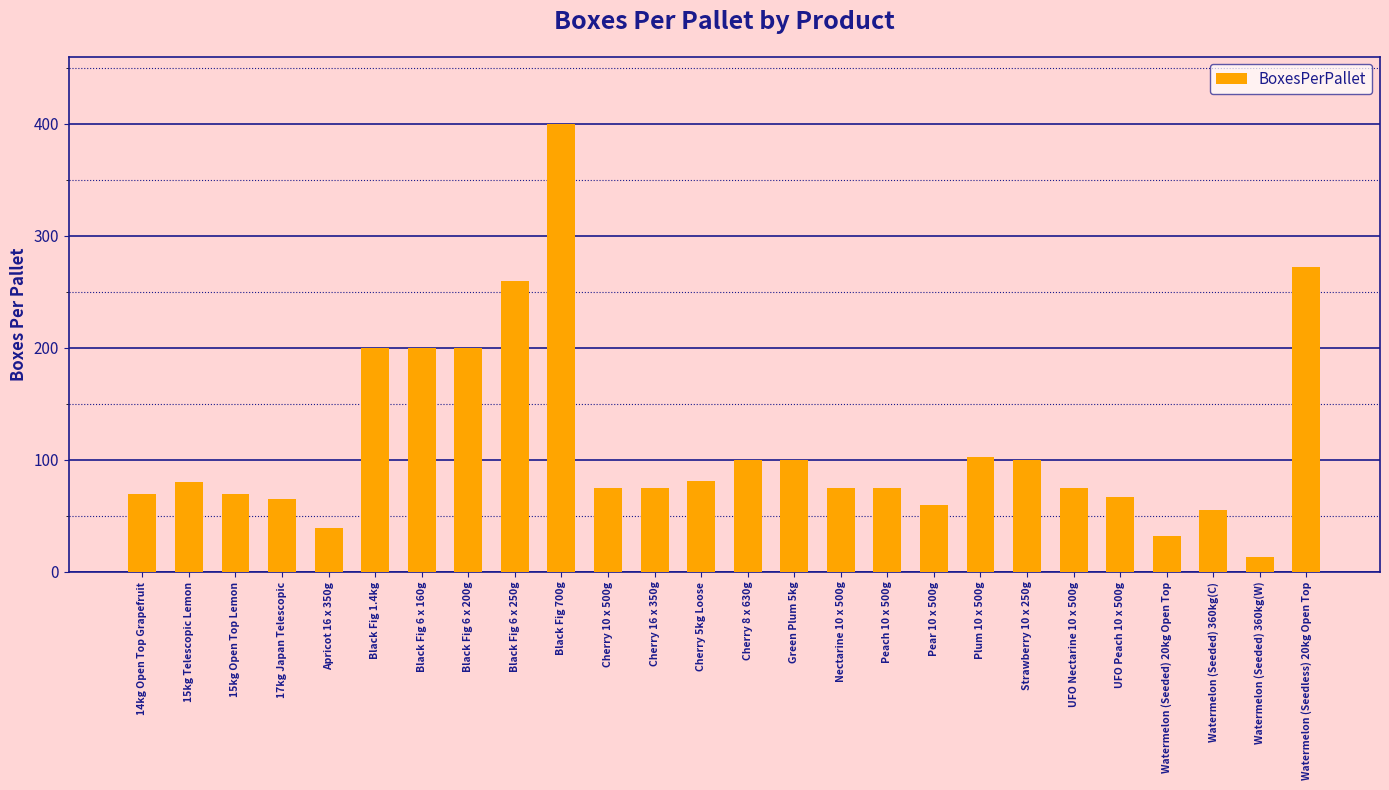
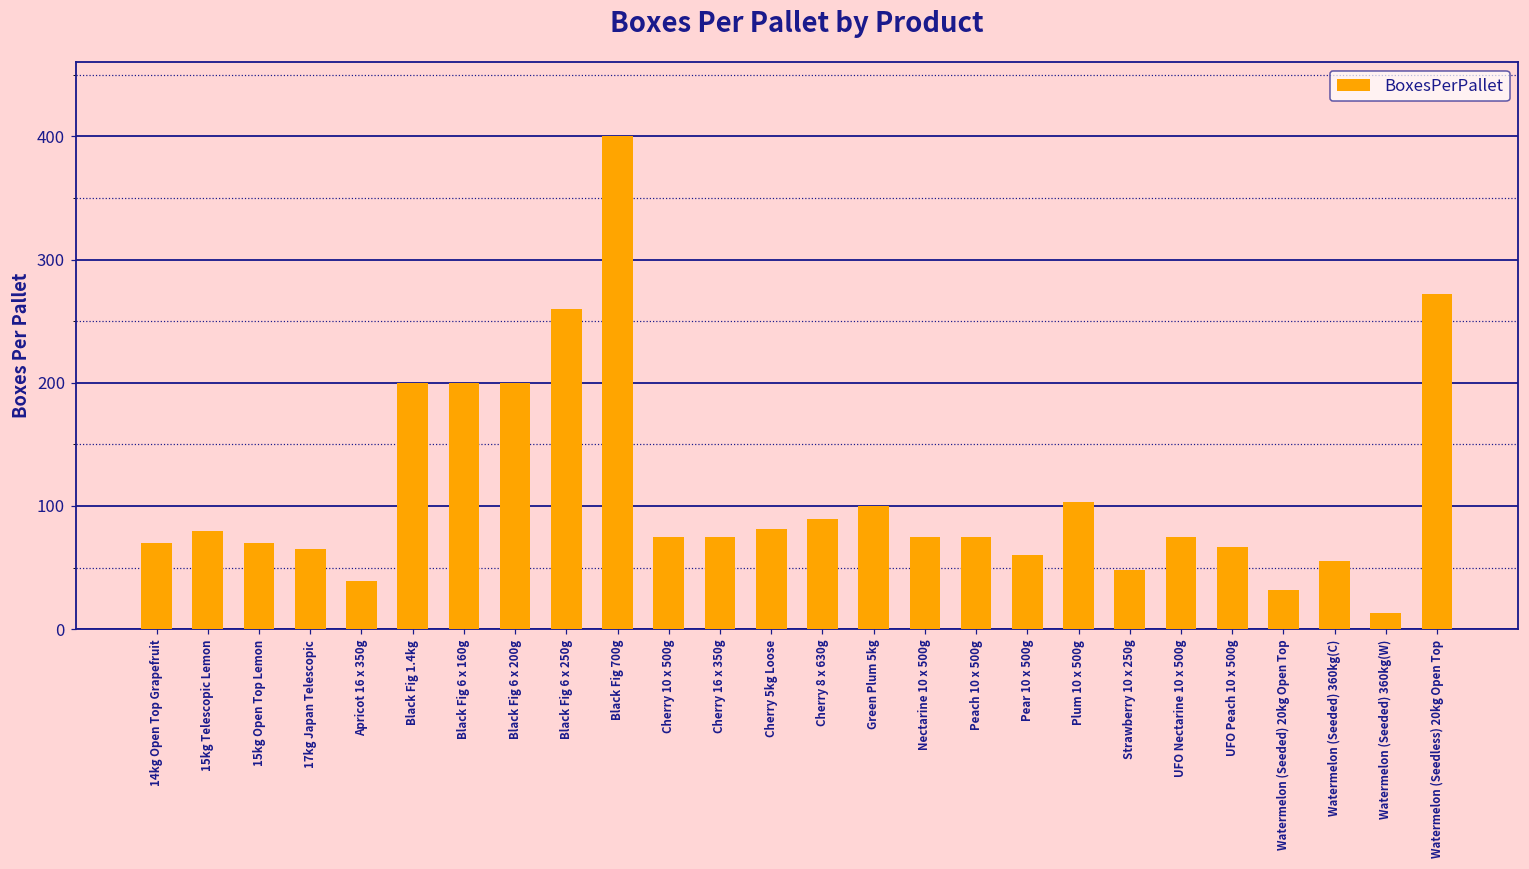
Cherry 8 x 630g: 100 -> 89
Strawberry 10 x 250g: 100 -> 48
